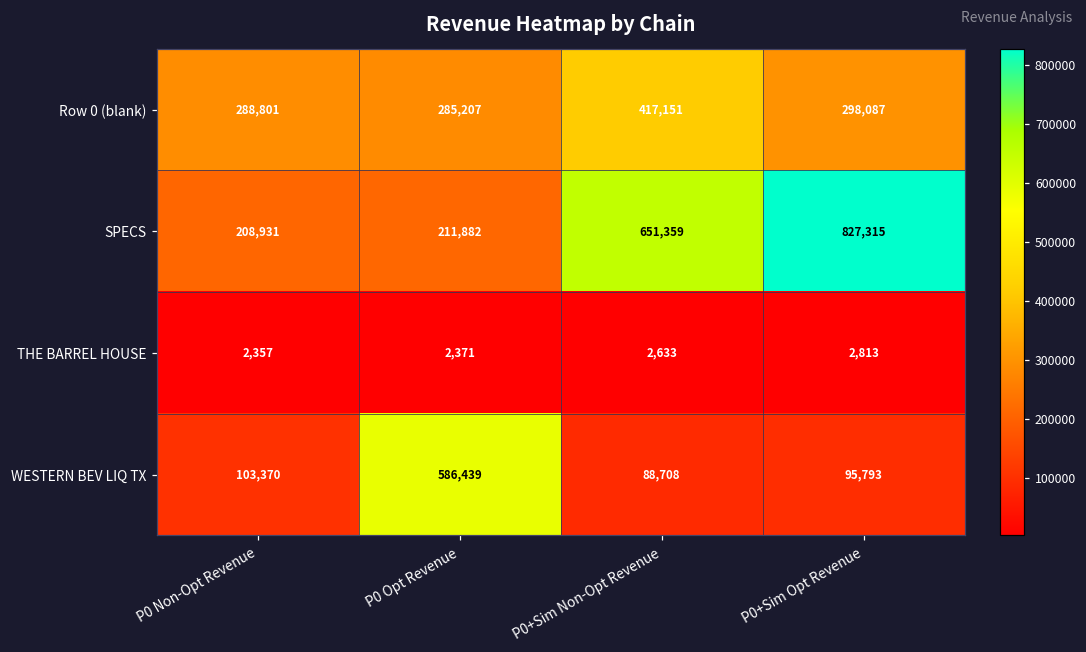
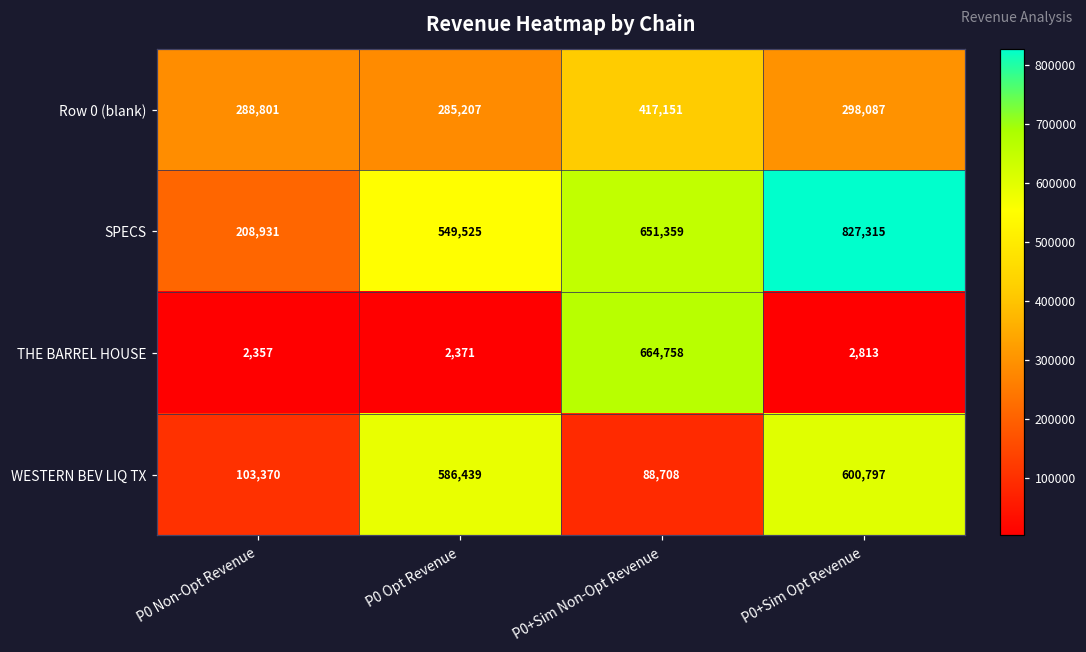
SPECS, P0 Opt Revenue: 211,882 -> 549,525
THE BARREL HOUSE, P0+Sim Non-Opt Revenue: 2,633 -> 664,758
WESTERN BEV LIQ TX, P0+Sim Opt Revenue: 95,793 -> 600,797
